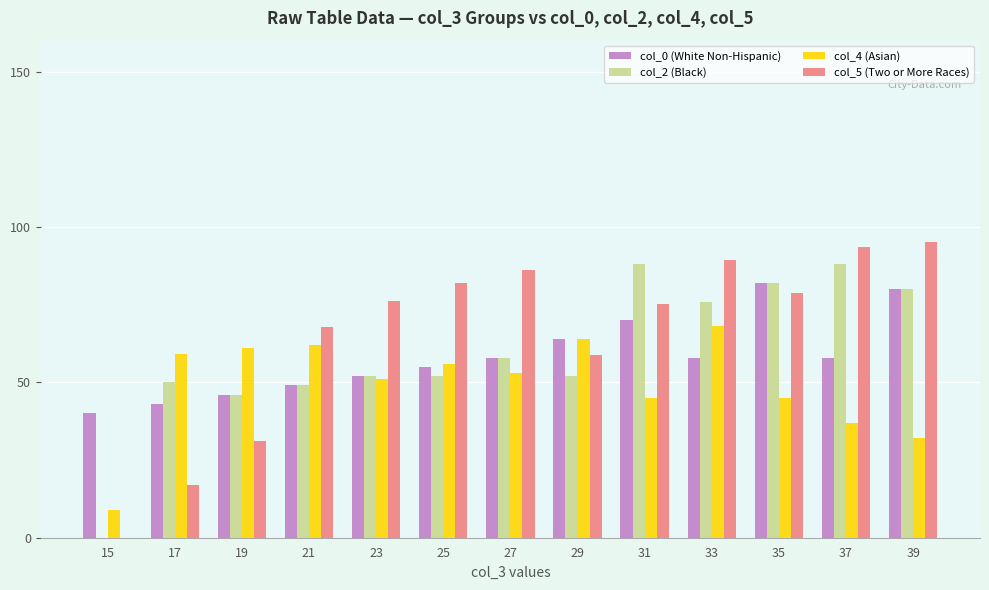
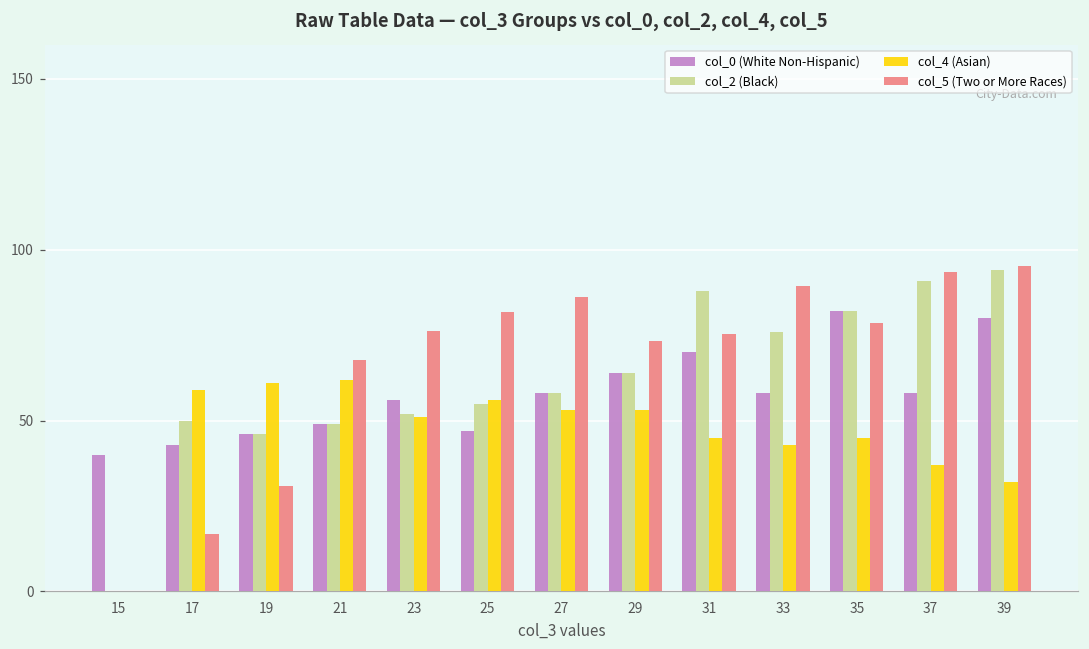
col_4 (Asian), 15: 9 -> 0
col_0 (White Non-Hispanic), 23: 52 -> 56
col_0 (White Non-Hispanic), 25: 55 -> 47
col_2 (Black), 25: 52 -> 55
col_2 (Black), 29: 52 -> 64
col_4 (Asian), 29: 64 -> 53
col_5 (Two or More Races), 29: 59 -> 73
col_4 (Asian), 33: 68 -> 43
col_2 (Black), 37: 88 -> 91
col_2 (Black), 39: 80 -> 94
